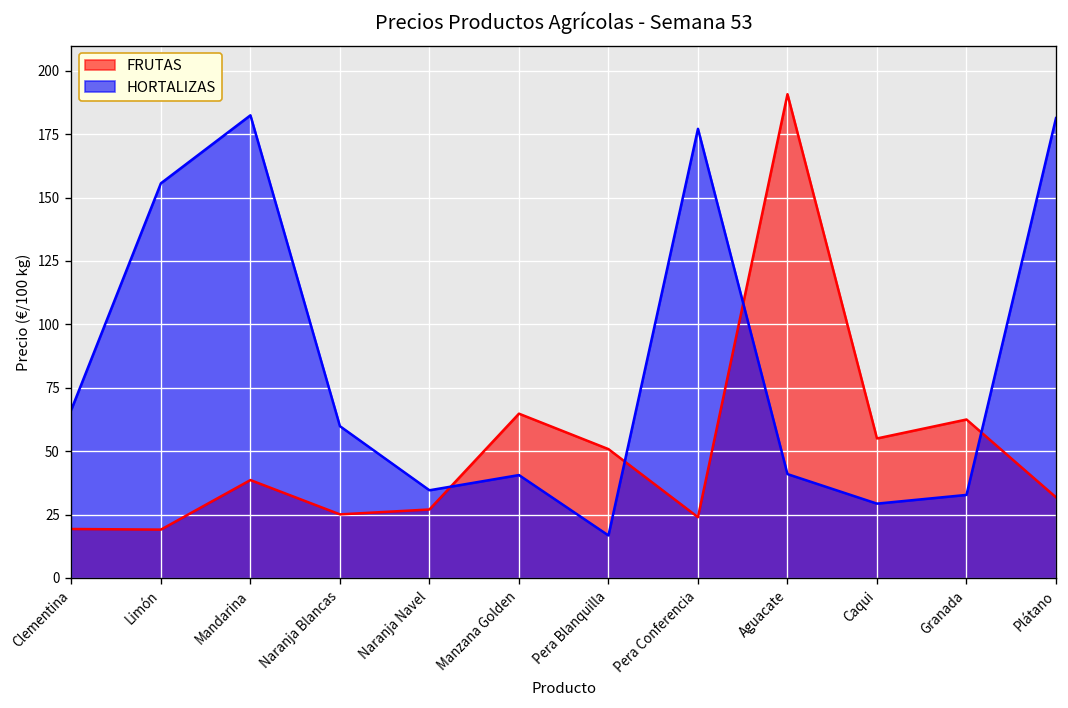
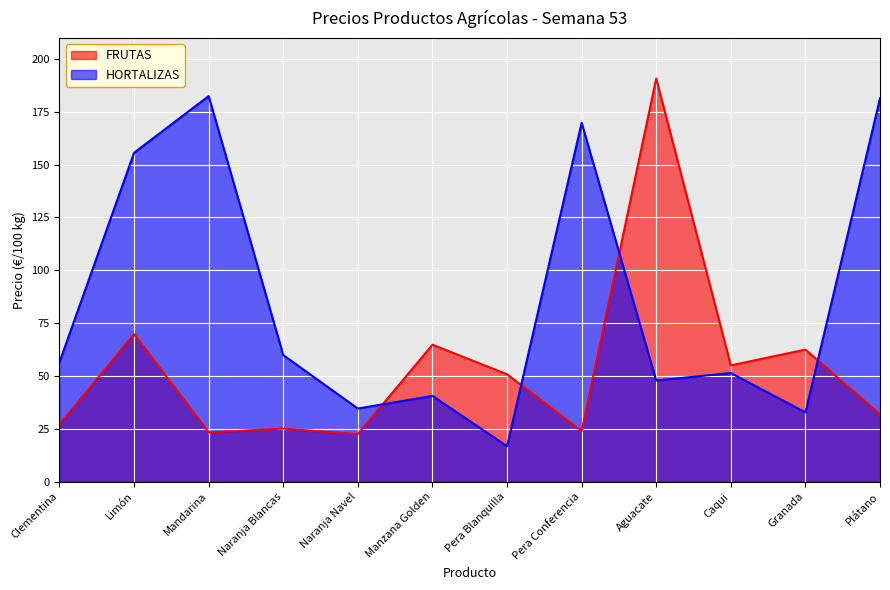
FRUTAS, Clementina: 19 -> 27
HORTALIZAS, Clementina: 66 -> 57
FRUTAS, Limón: 19 -> 70
FRUTAS, Mandarina: 39 -> 23
FRUTAS, Naranja Navel: 27 -> 23
HORTALIZAS, Pera Conferencia: 177 -> 170
HORTALIZAS, Aguacate: 41 -> 48
HORTALIZAS, Caqui: 29 -> 51
